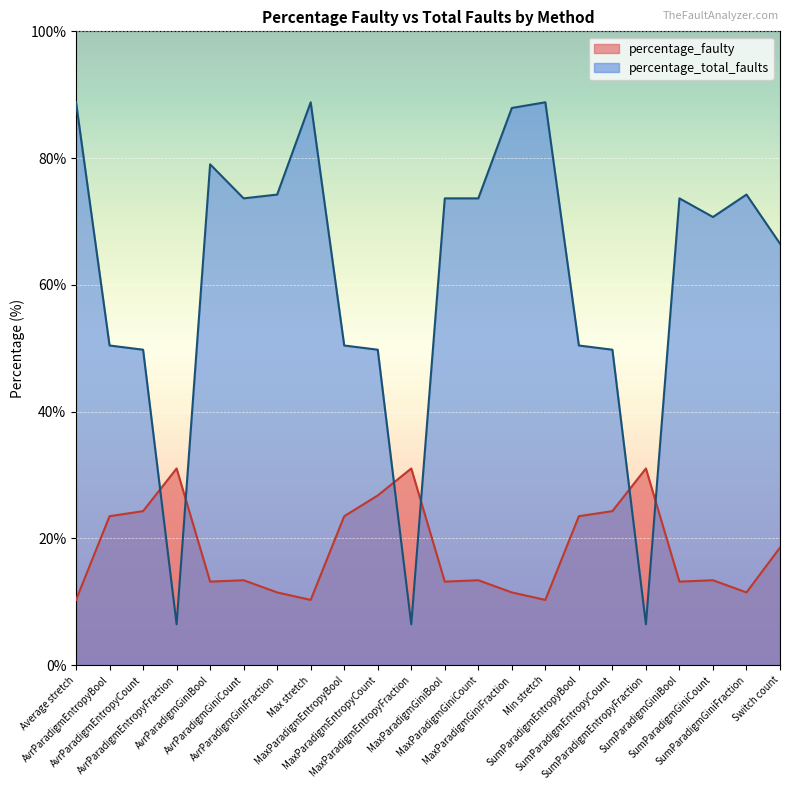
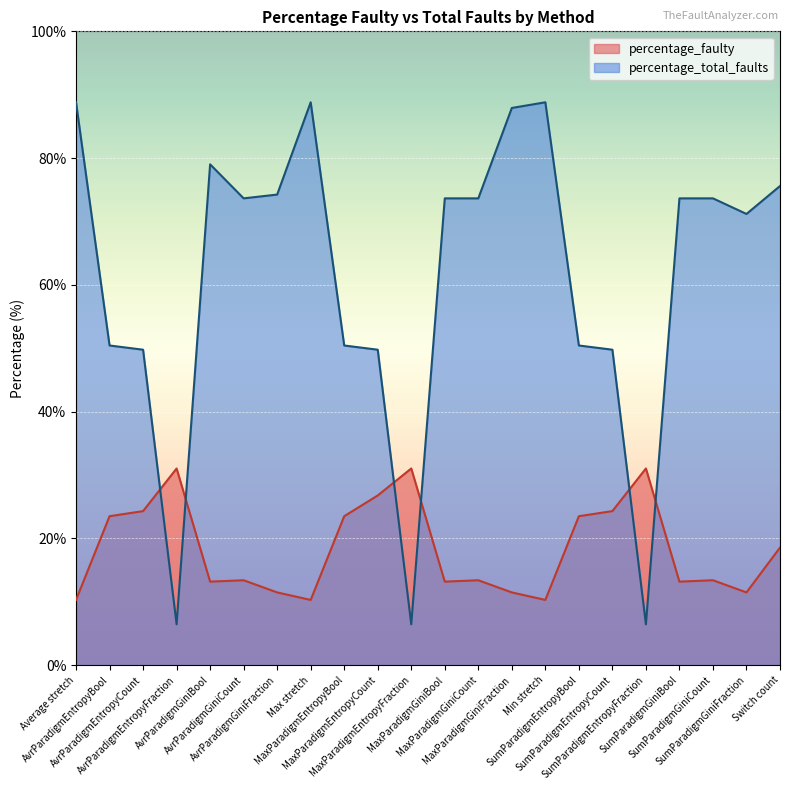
percentage_total_faults, SumParadigmGiniCount: 71% -> 74%
percentage_total_faults, SumParadigmGiniFraction: 74% -> 71%
percentage_total_faults, Switch count: 67% -> 76%
